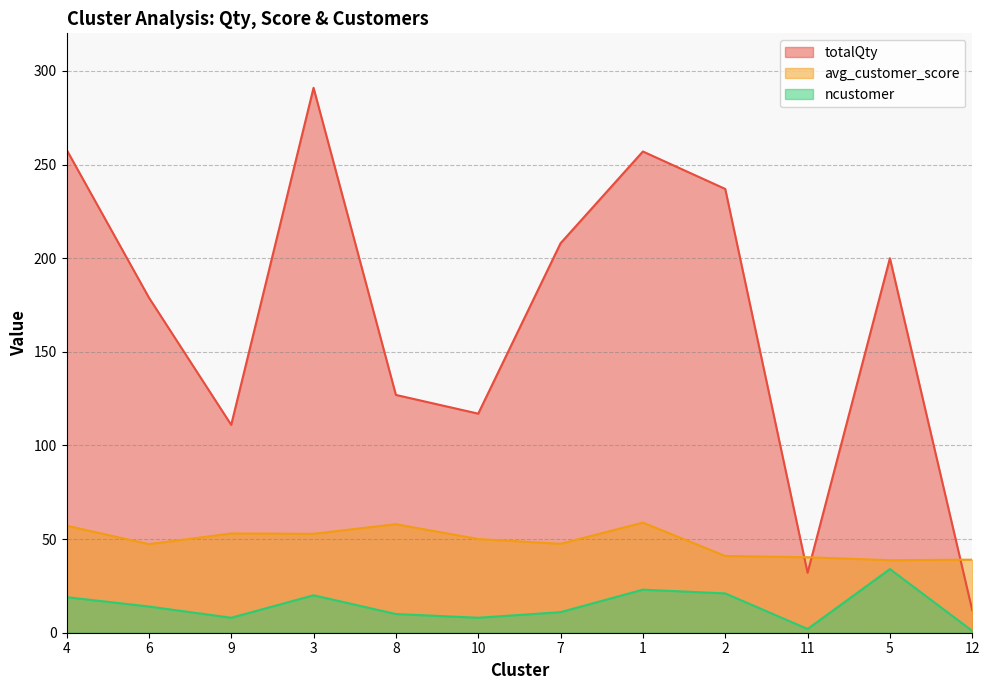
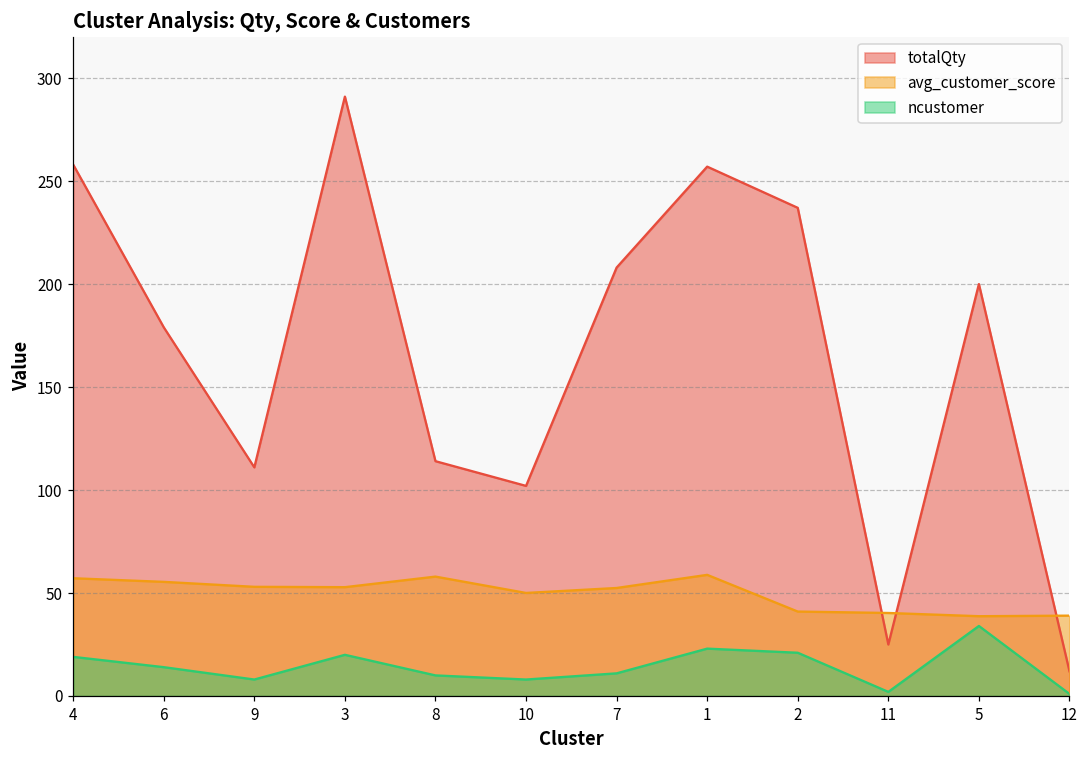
avg_customer_score, 6: 47 -> 55
totalQty, 8: 127 -> 114
totalQty, 10: 117 -> 102
avg_customer_score, 7: 48 -> 52
totalQty, 11: 32 -> 25
